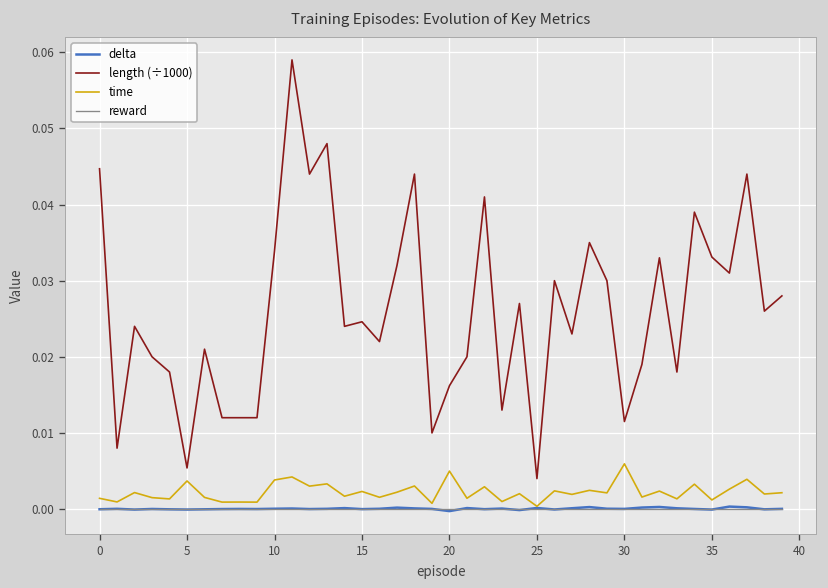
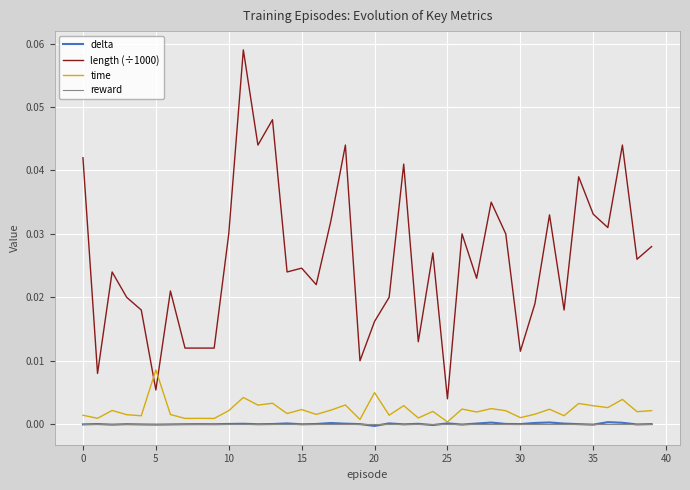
length (÷1000), 0: 0.045 -> 0.042
time, 5: 0.004 -> 0.009
length (÷1000), 10: 0.034 -> 0.030
time, 10: 0.004 -> 0.002
time, 30: 0.006 -> 0.001
time, 35: 0.001 -> 0.003
